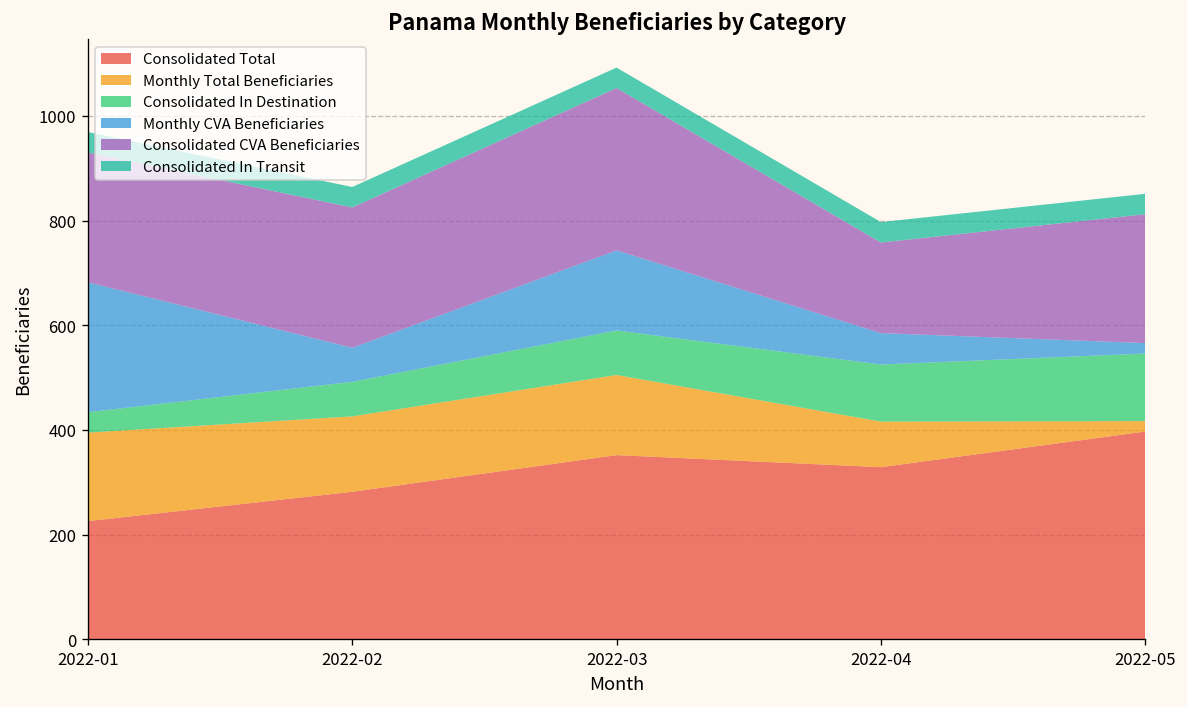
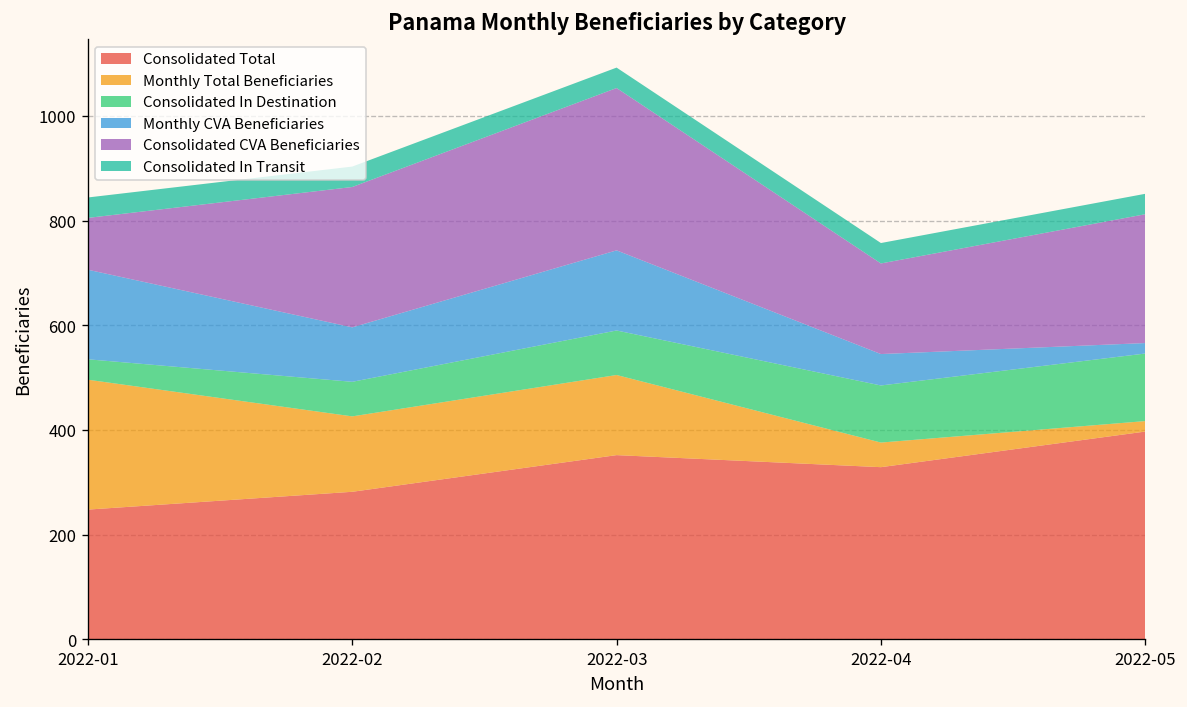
Consolidated Total, 2022-01: 230 -> 250
Monthly Total Beneficiaries, 2022-01: 170 -> 250
Monthly CVA Beneficiaries, 2022-01: 250 -> 170
Consolidated CVA Beneficiaries, 2022-01: 250 -> 100
Monthly CVA Beneficiaries, 2022-02: 70 -> 100
Monthly Total Beneficiaries, 2022-04: 90 -> 50
